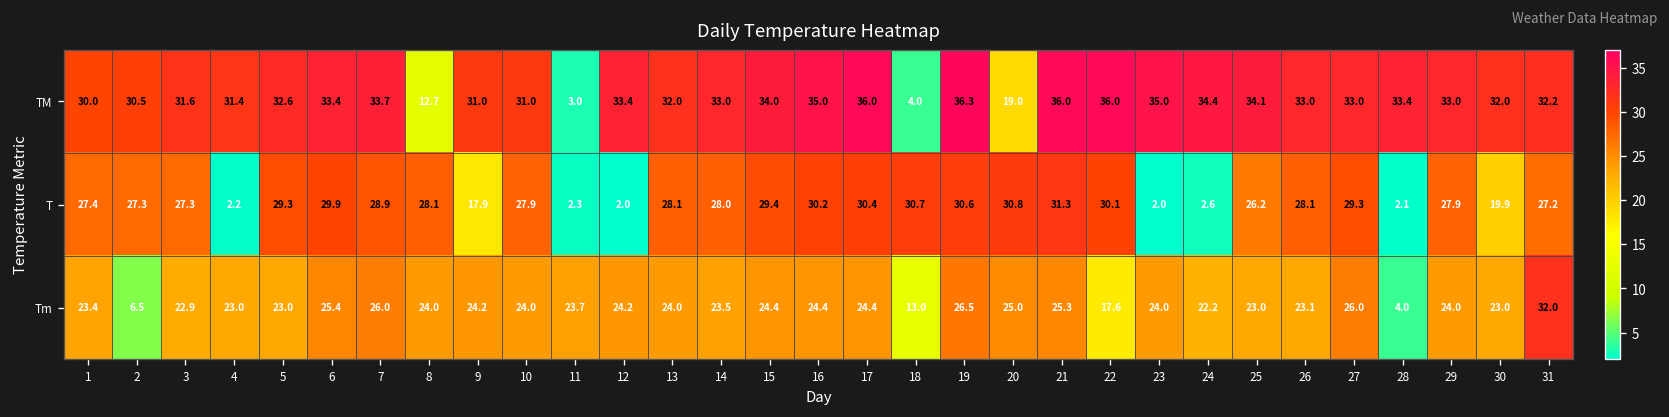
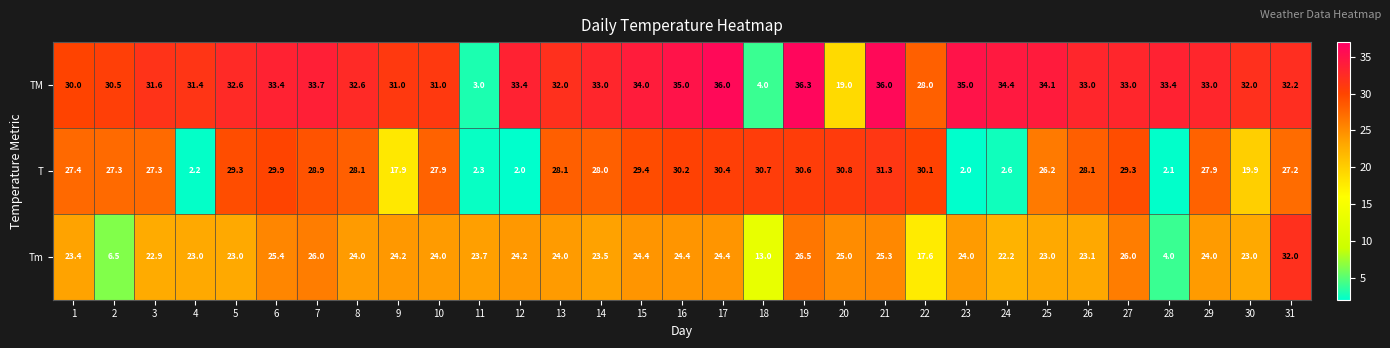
TM, 8: 12.7 -> 32.6
TM, 22: 36.0 -> 28.0
